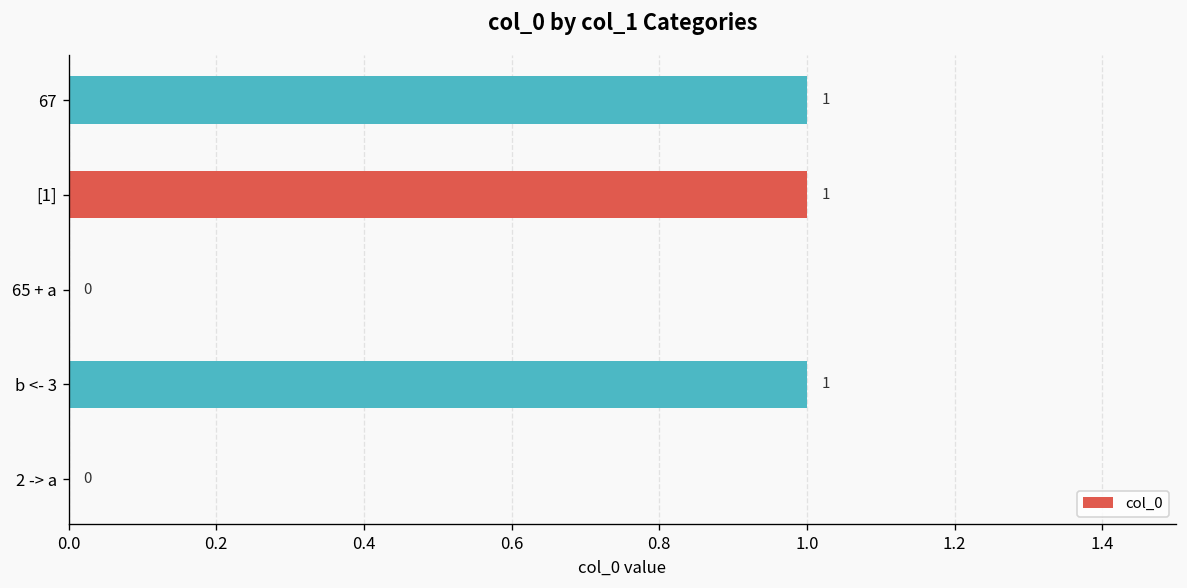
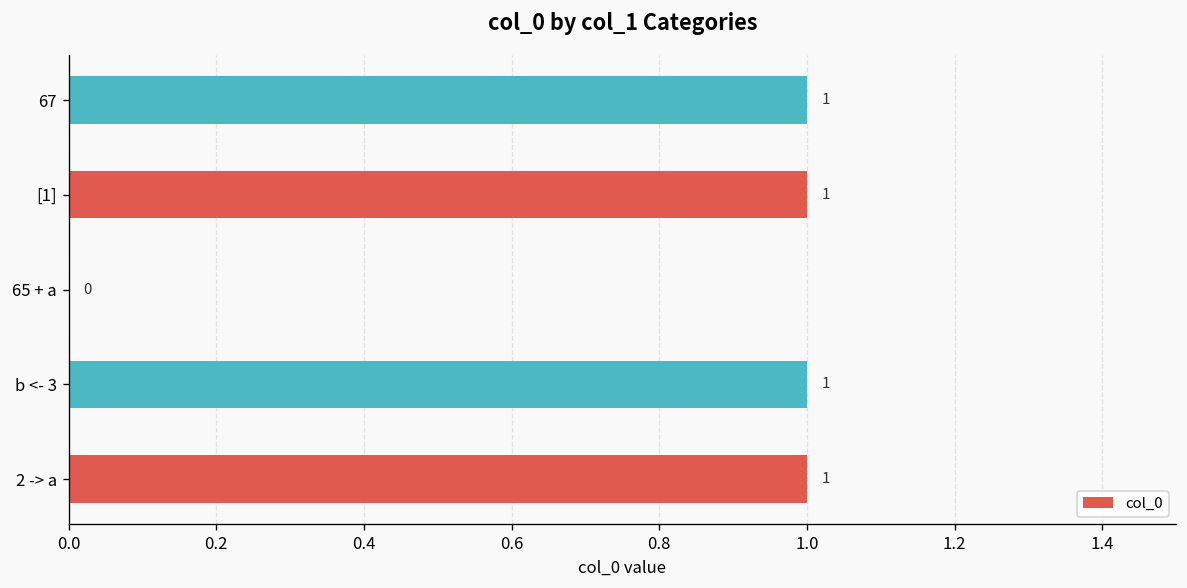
2 -> a: 0 -> 1
